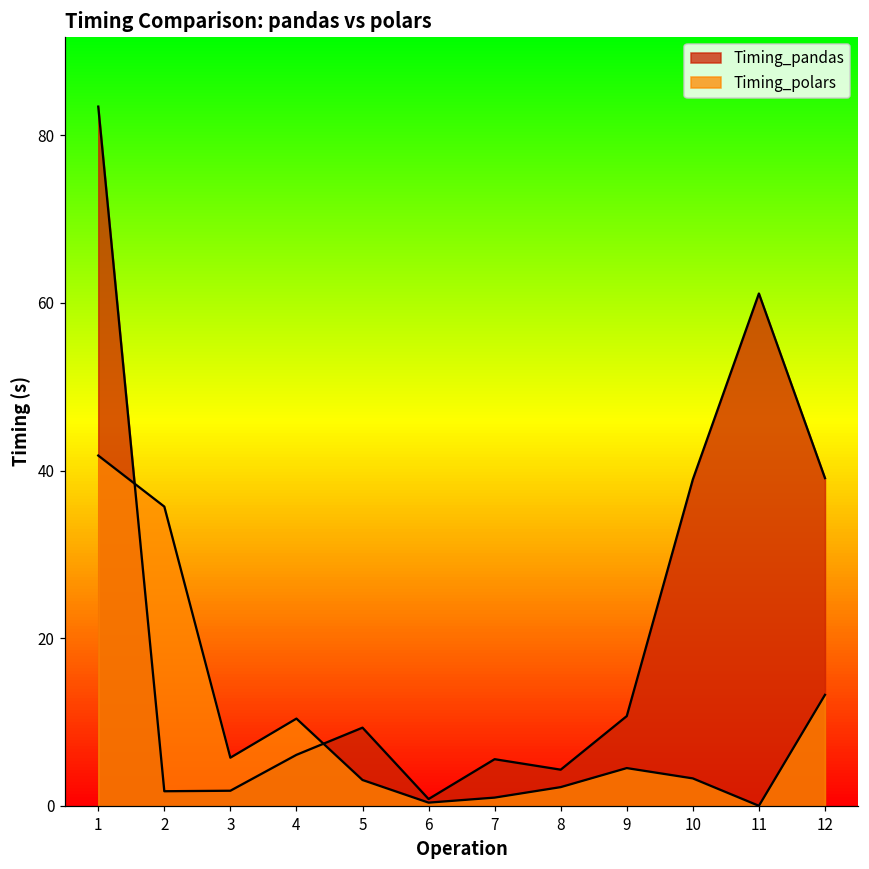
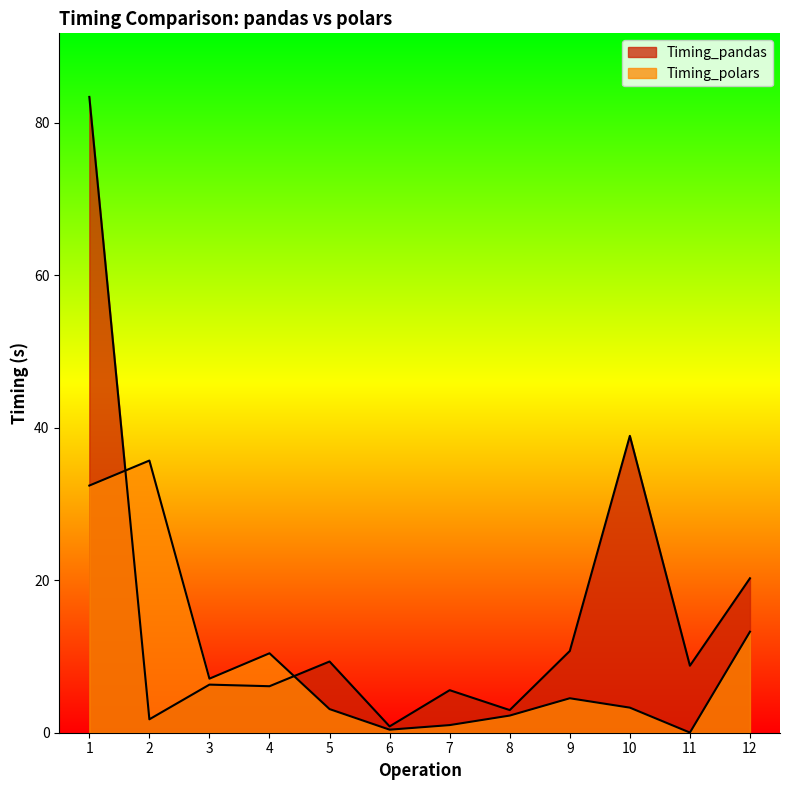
Timing_polars, 1: 42 -> 32
Timing_pandas, 3: 2 -> 6
Timing_polars, 3: 6 -> 7
Timing_pandas, 8: 4 -> 3
Timing_pandas, 11: 61 -> 9
Timing_pandas, 12: 39 -> 20
